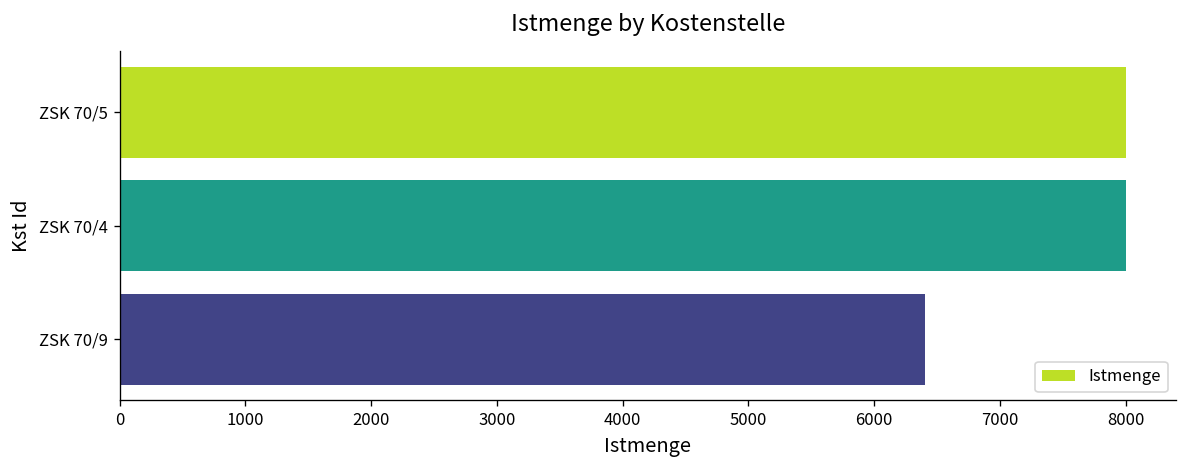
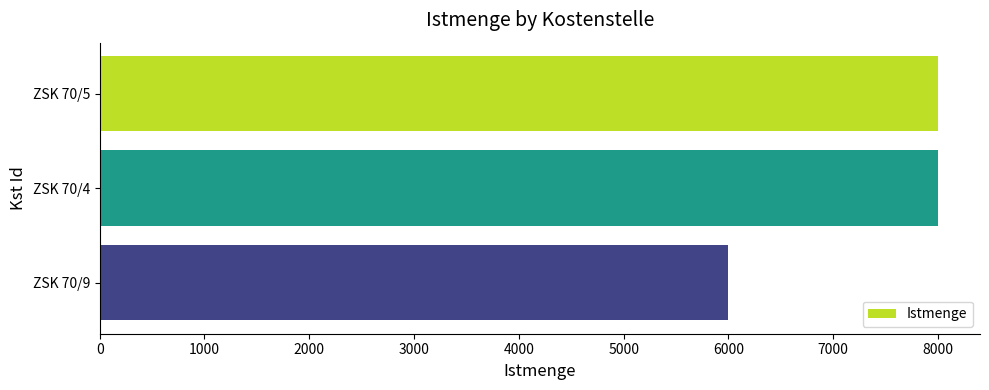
ZSK 70/9: 6410 -> 6000
